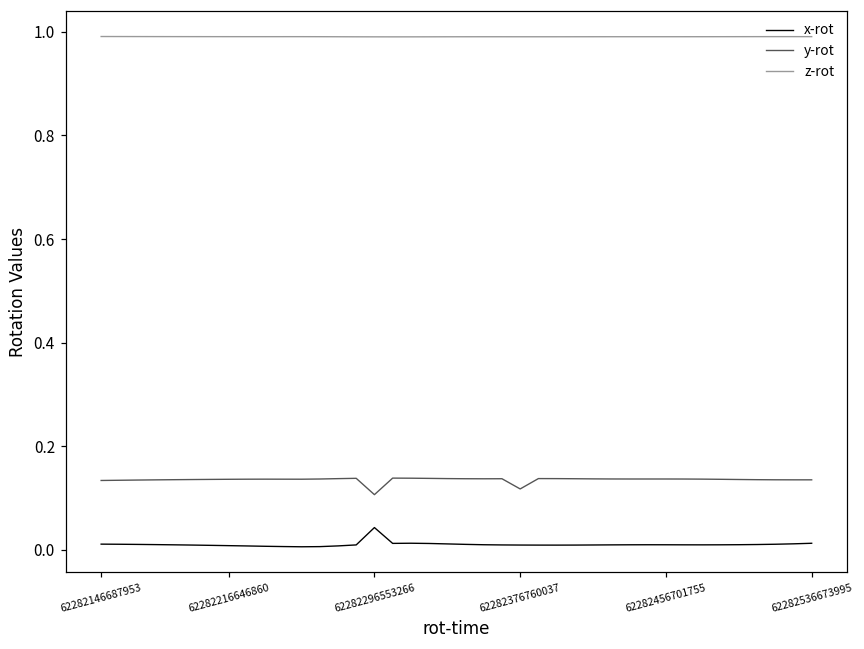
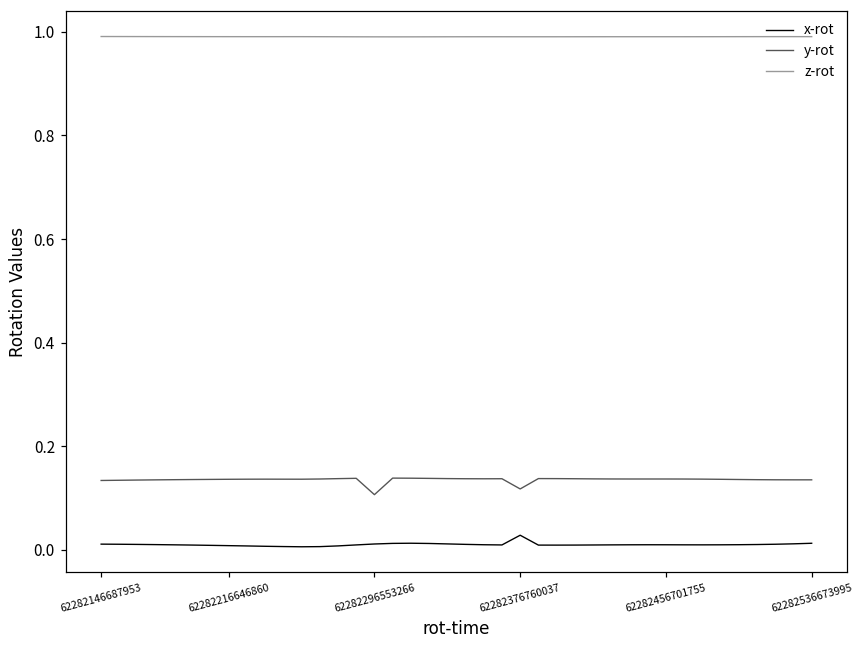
x-rot, 62282296553266: 0.04 -> 0.01
x-rot, 62282376760037: 0.01 -> 0.03
